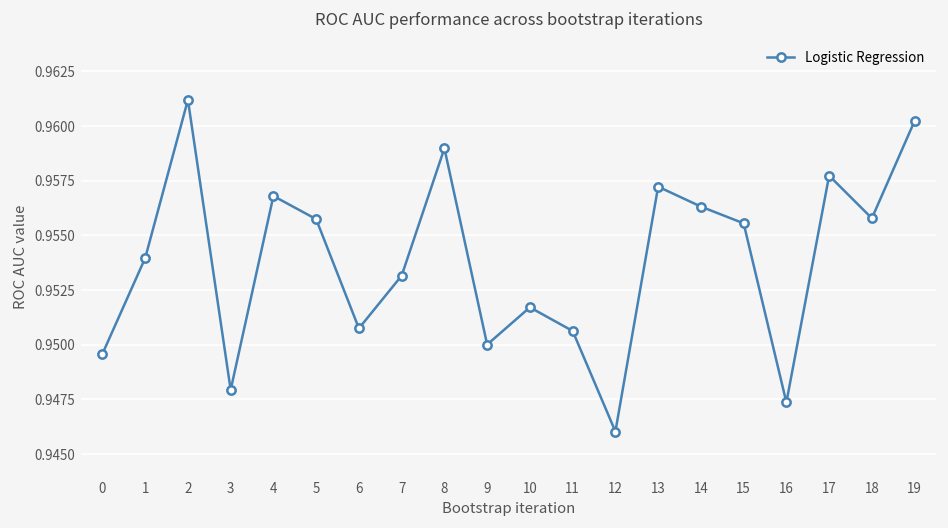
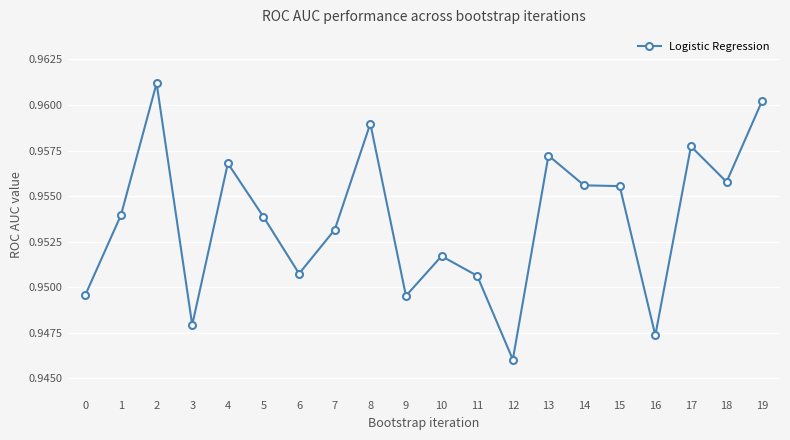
5: 0.9557 -> 0.9539
9: 0.9500 -> 0.9495
14: 0.9563 -> 0.9556
